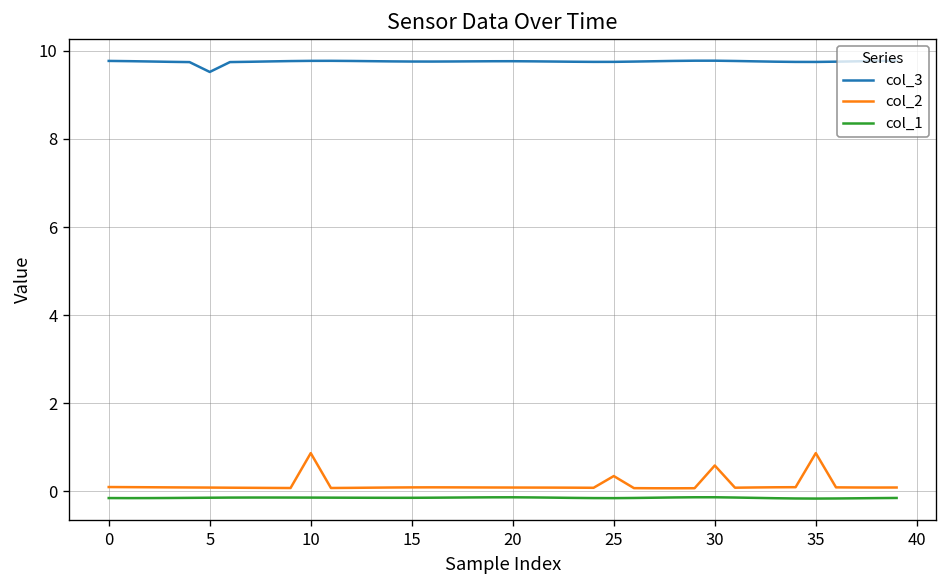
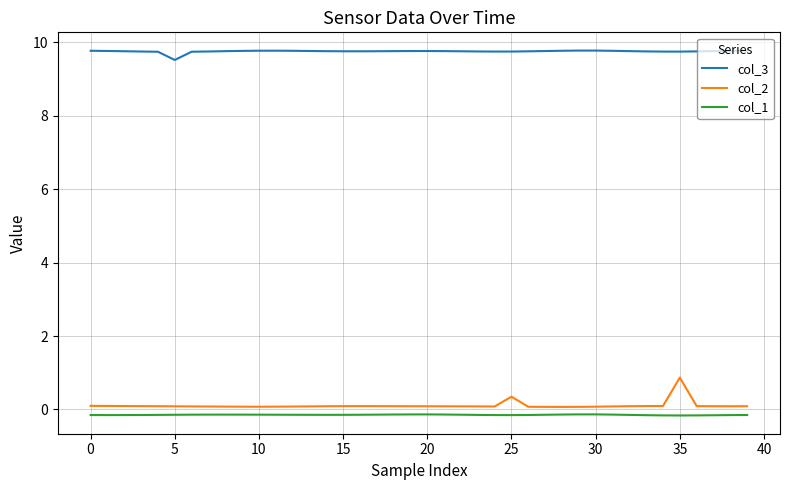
col_2, 10: 0.9 -> 0.1
col_2, 30: 0.6 -> 0.1
